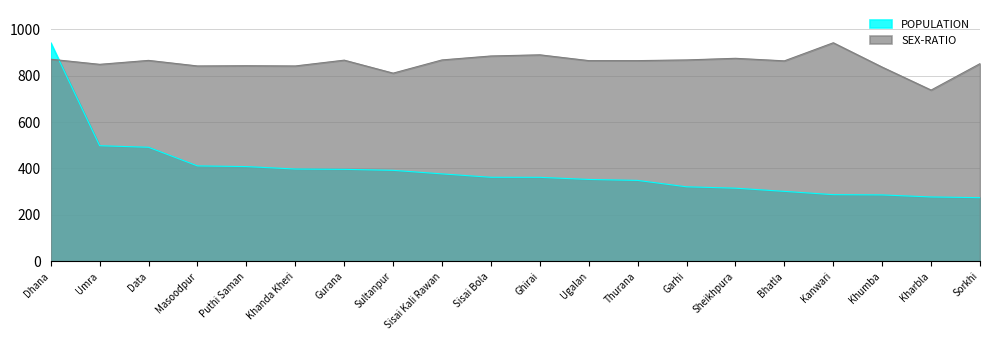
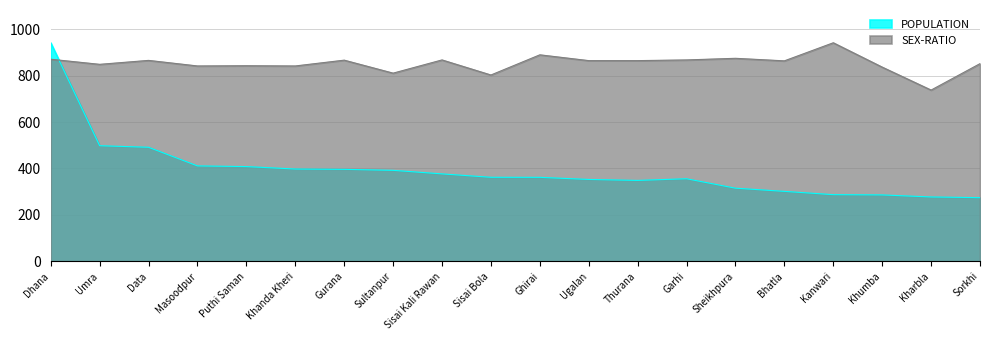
SEX-RATIO, Sisai Bola: 890 -> 800
POPULATION, Garhi: 320 -> 360
